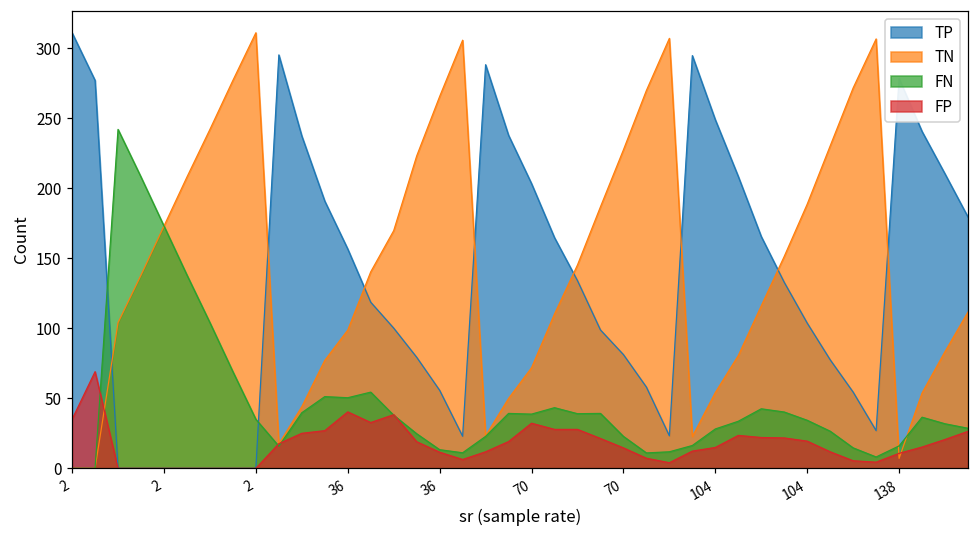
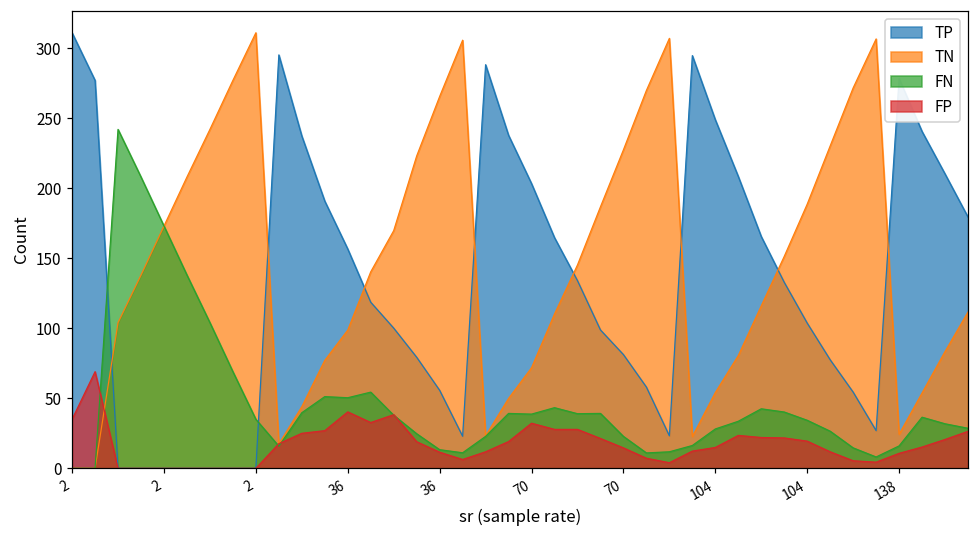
TN, 138: 7 -> 24
